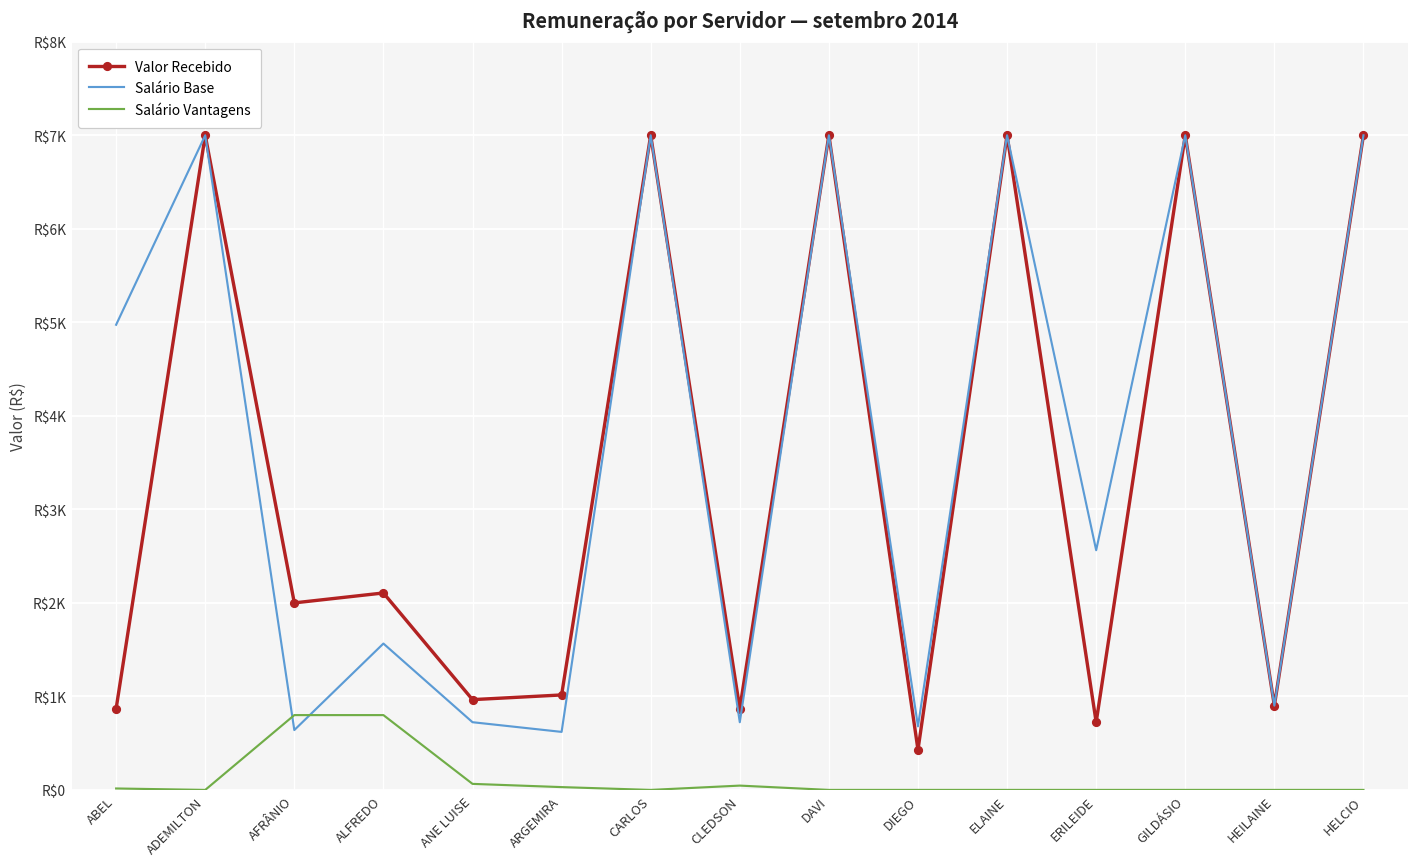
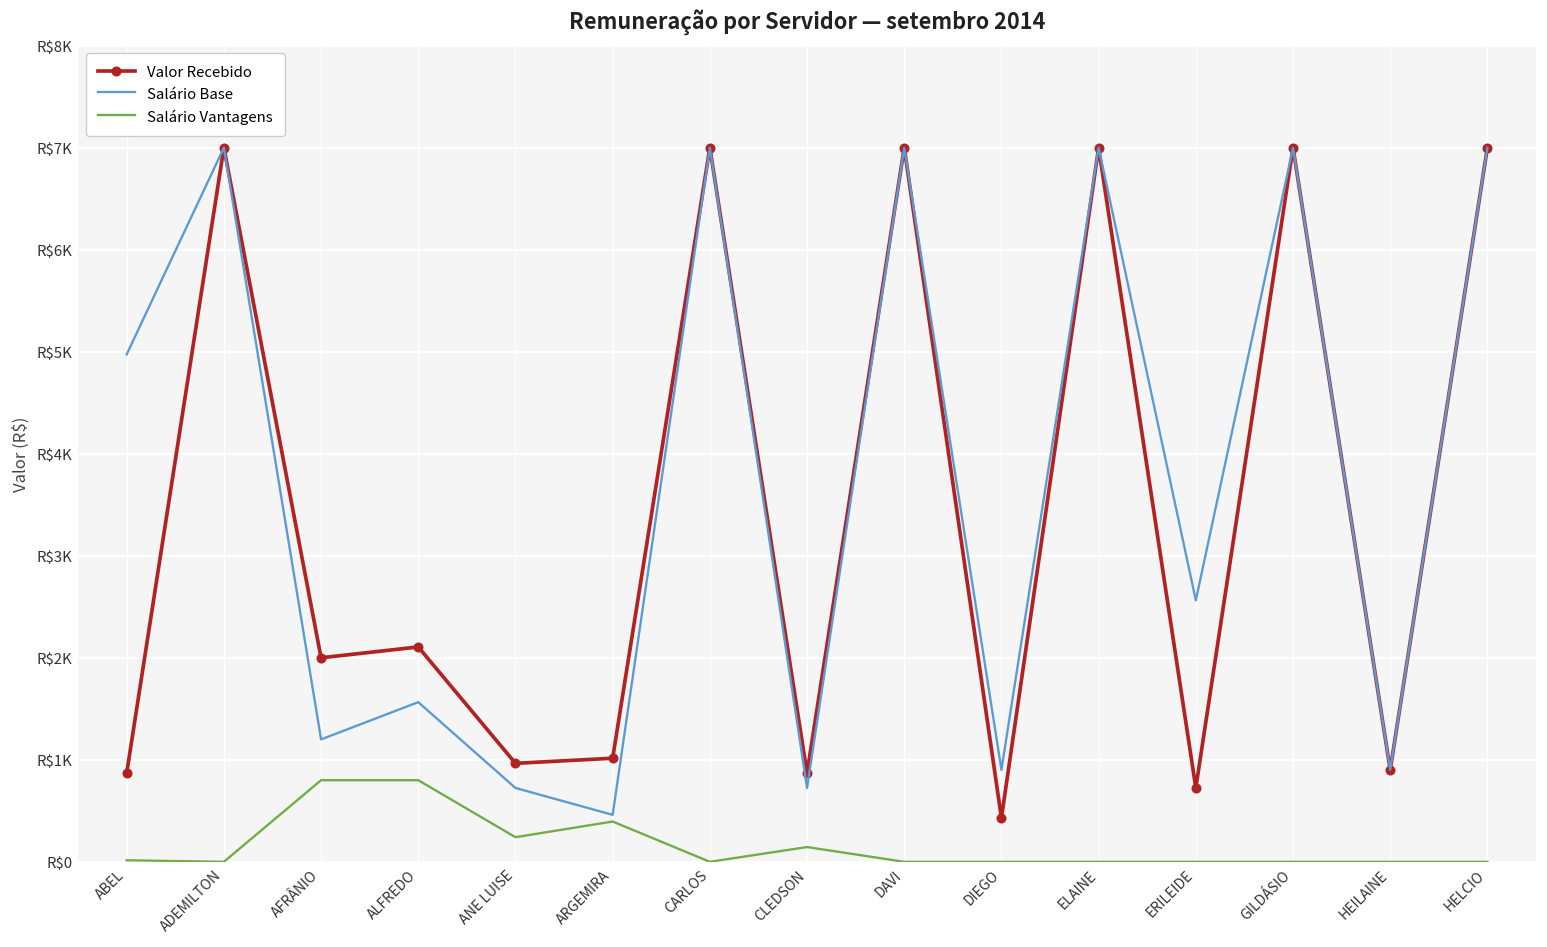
Salário Base, AFRÂNIO: R$600 -> R$1200
Salário Vantagens, ANE LUISE: R$100 -> R$200
Salário Base, ARGEMIRA: R$600 -> R$500
Salário Vantagens, ARGEMIRA: R$0 -> R$400
Salário Vantagens, CLEDSON: R$0 -> R$100
Salário Base, DIEGO: R$700 -> R$900
